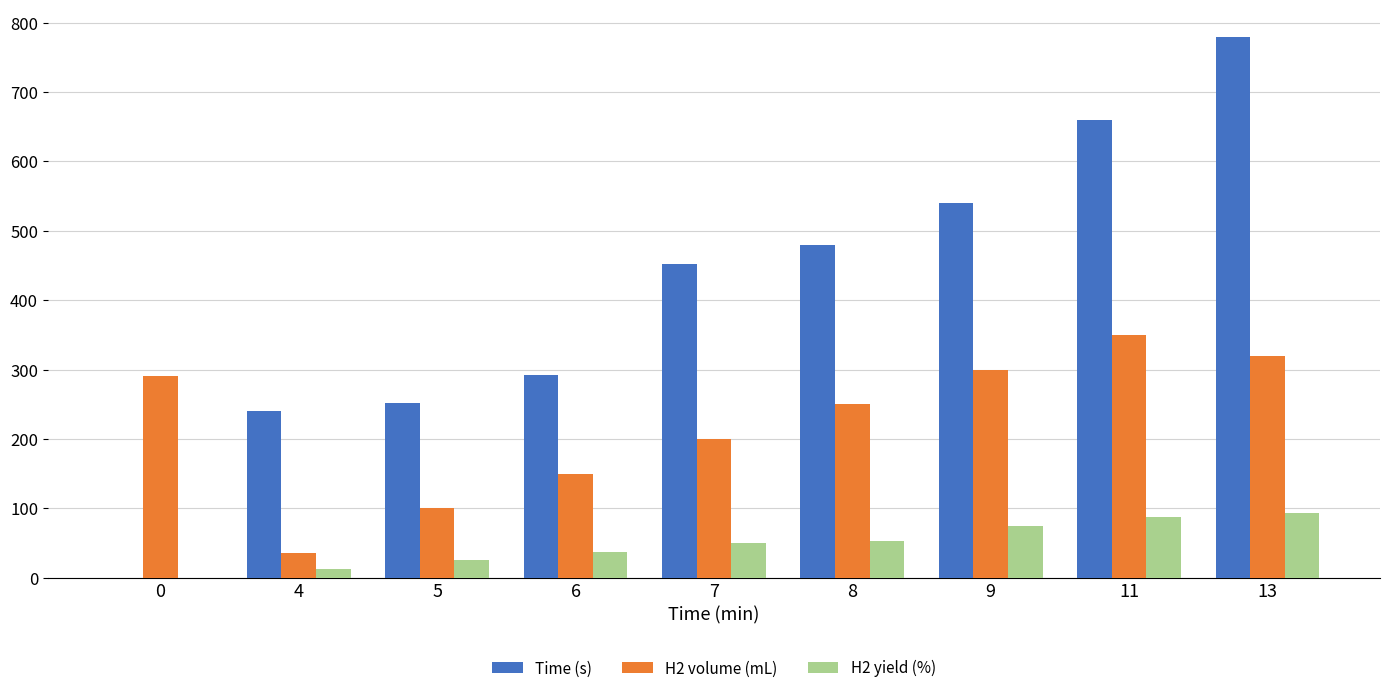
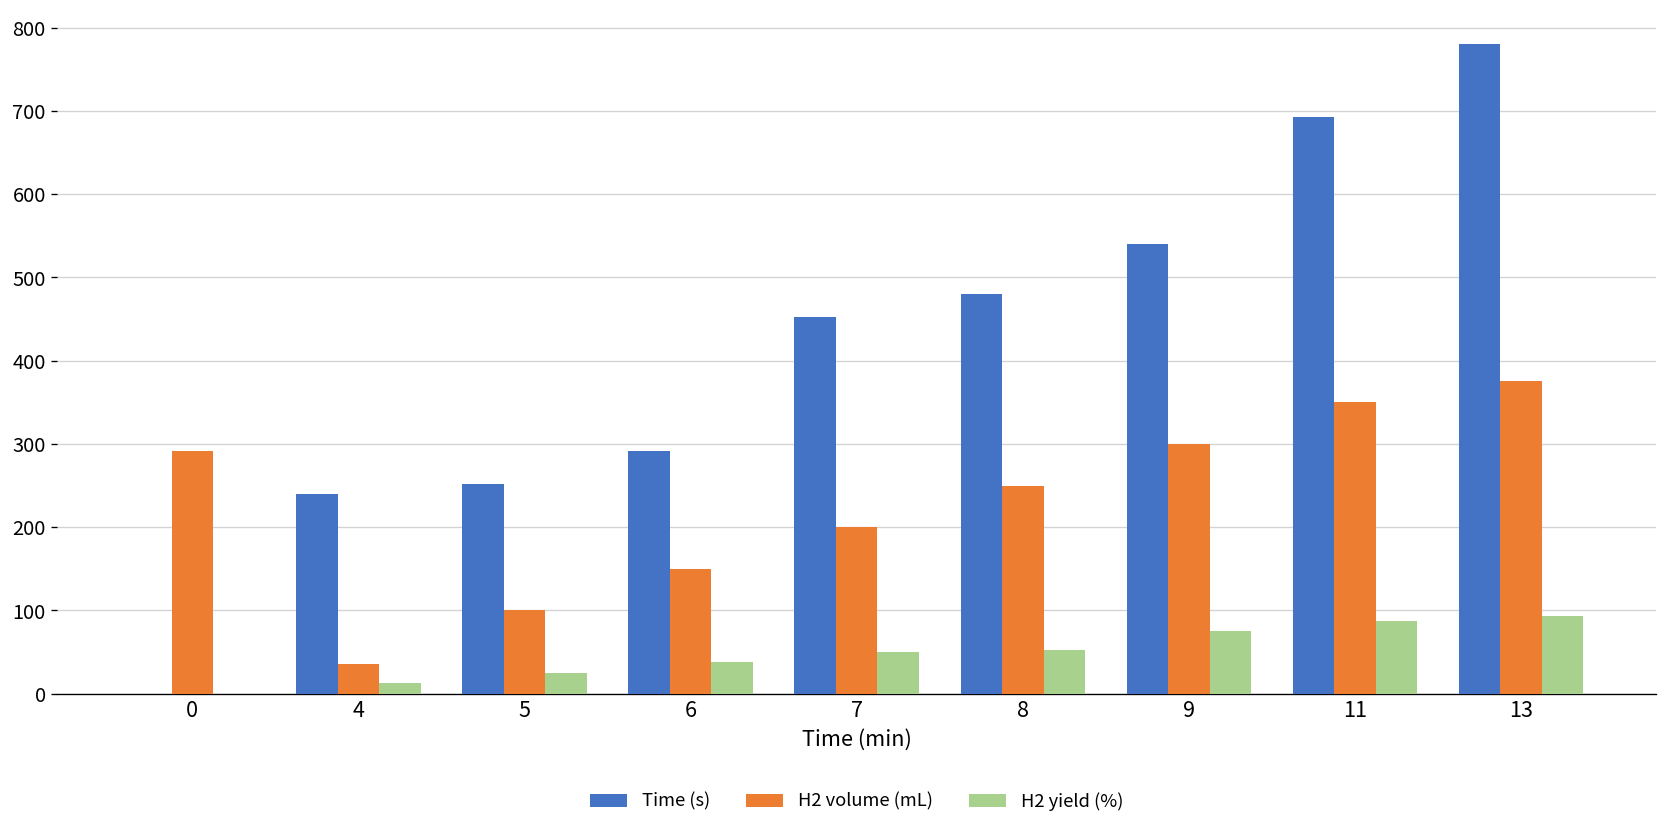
Time (s), 11: 660 -> 690
H2 volume (mL), 13: 320 -> 380
